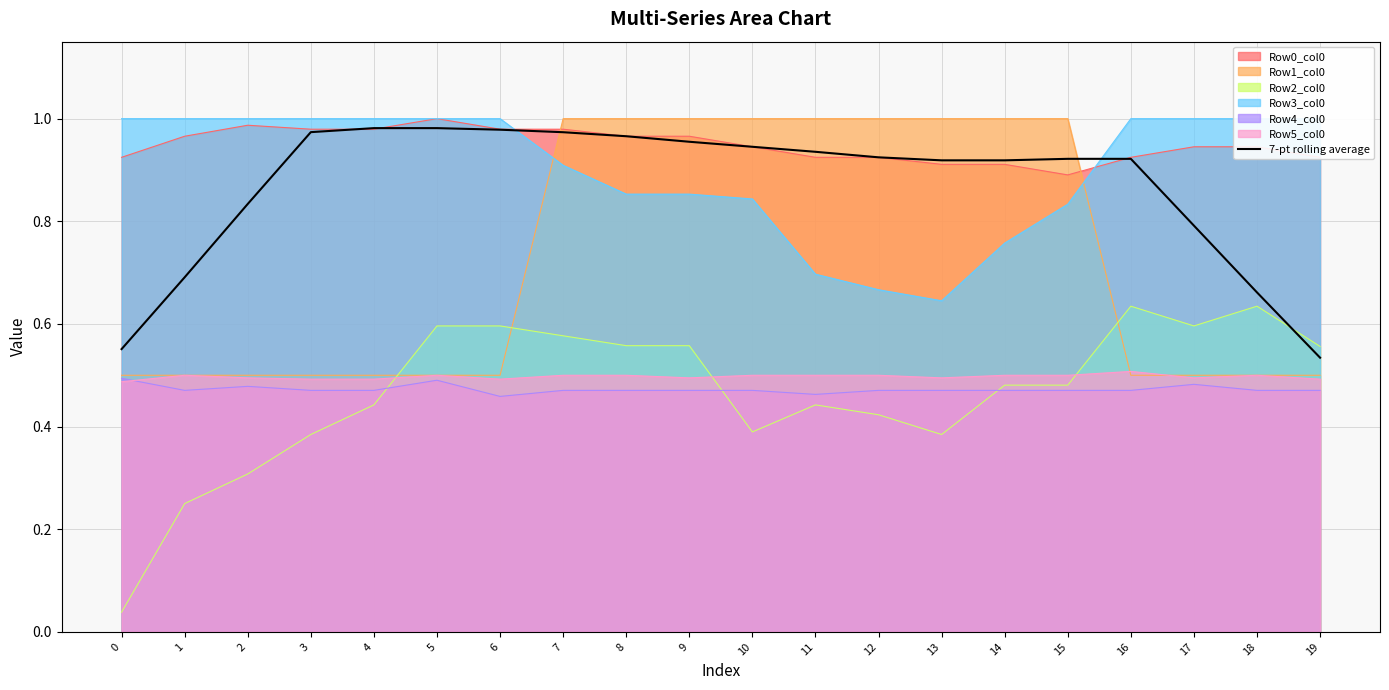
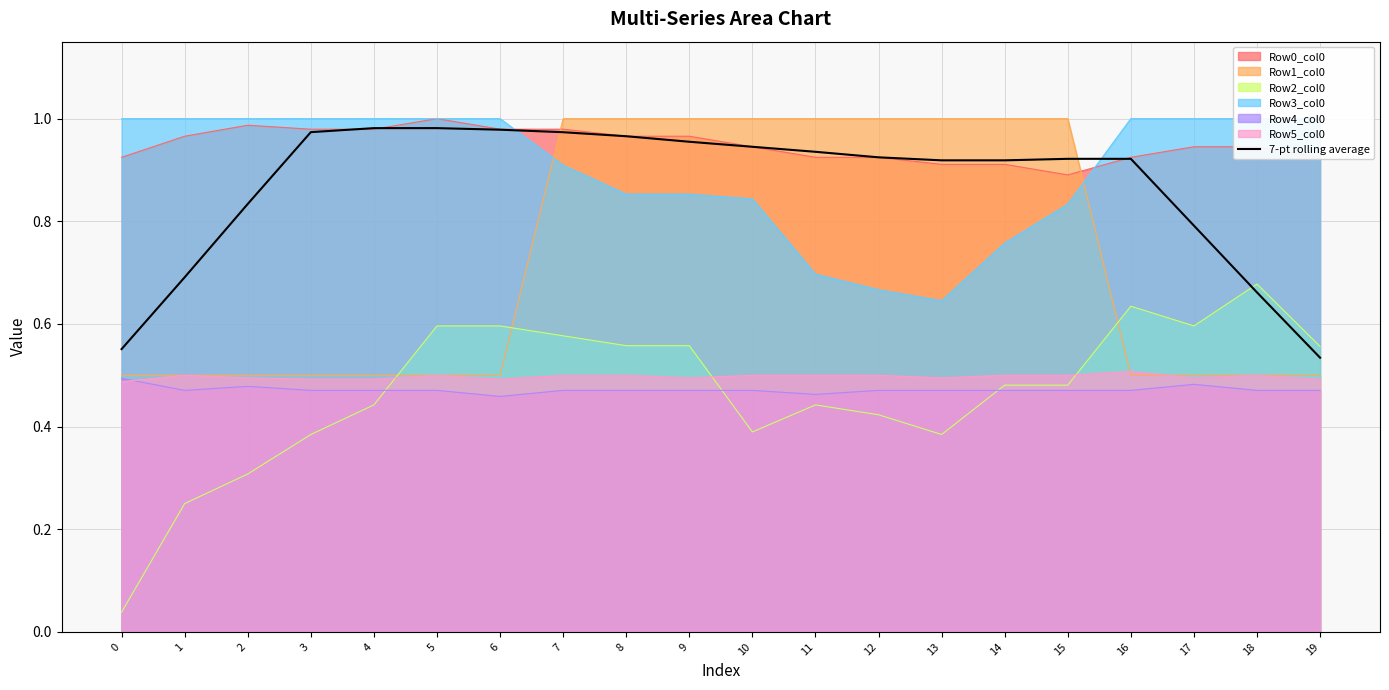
Row4_col0, 5: 0.49 -> 0.47
Row2_col0, 18: 0.63 -> 0.68
